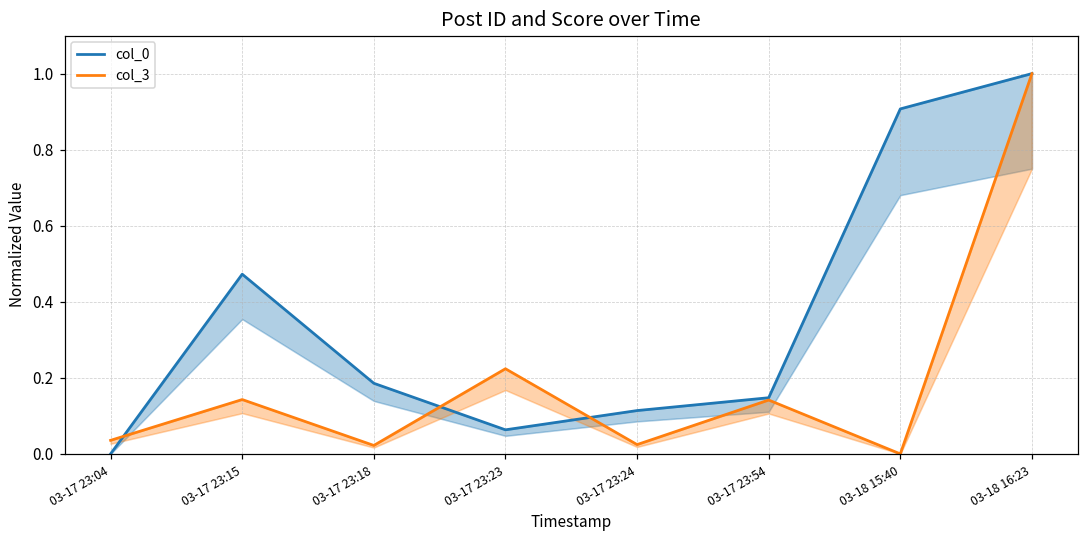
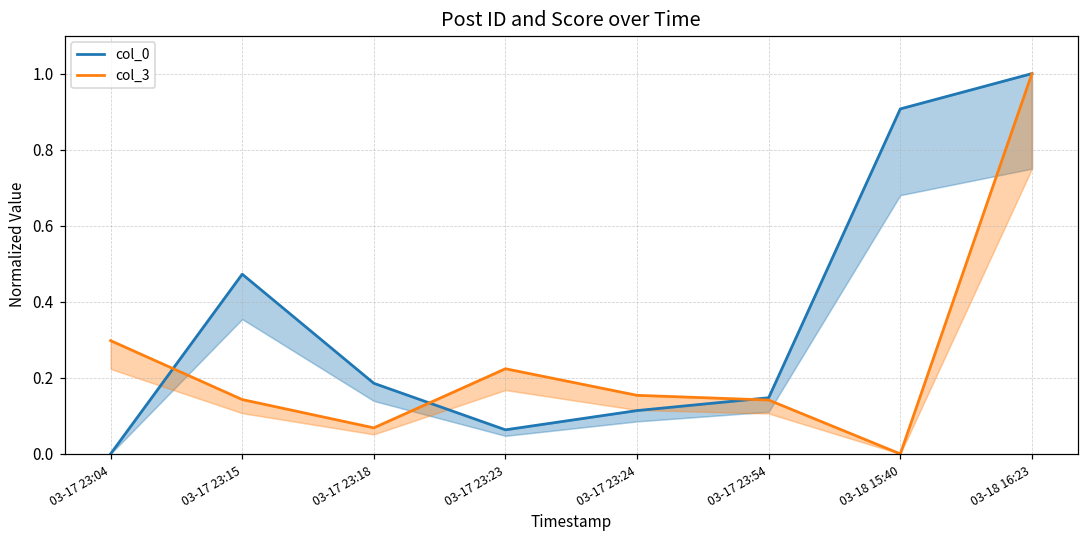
col_3, 03-17 23:04: 0.04 -> 0.30
col_3, 03-17 23:18: 0.02 -> 0.07
col_3, 03-17 23:24: 0.02 -> 0.15
